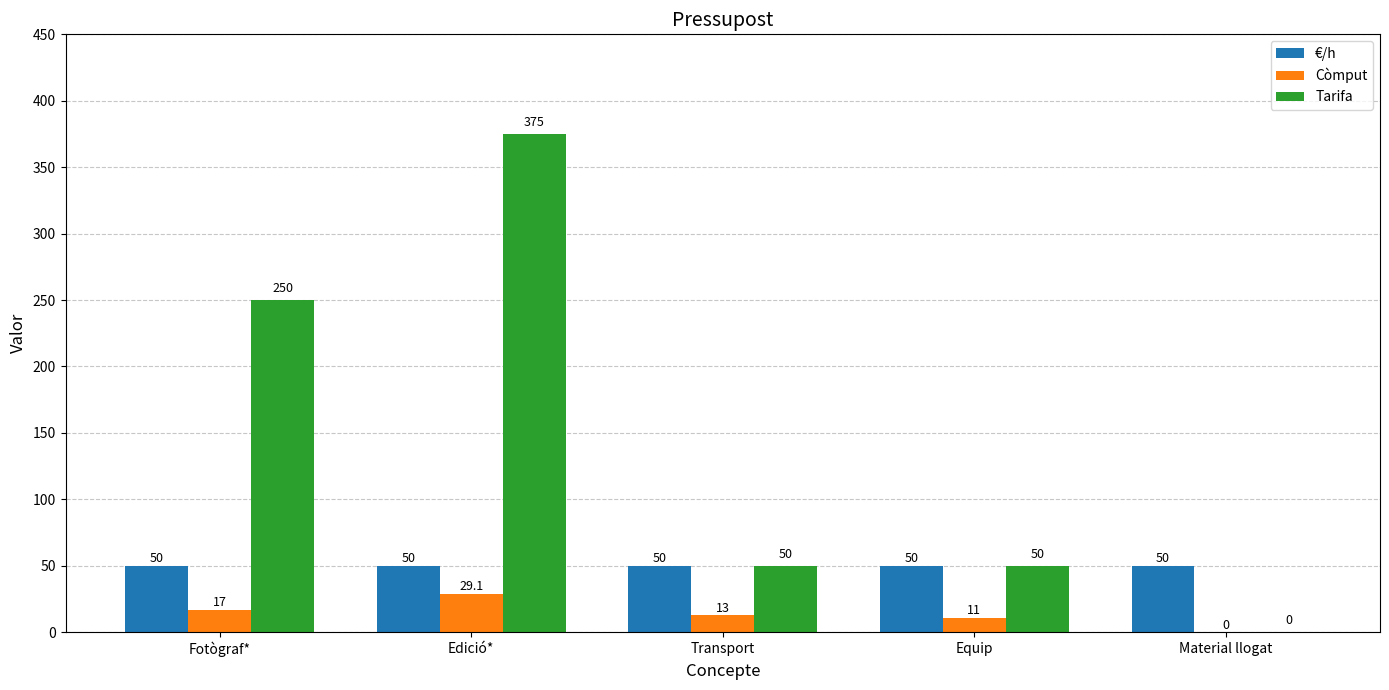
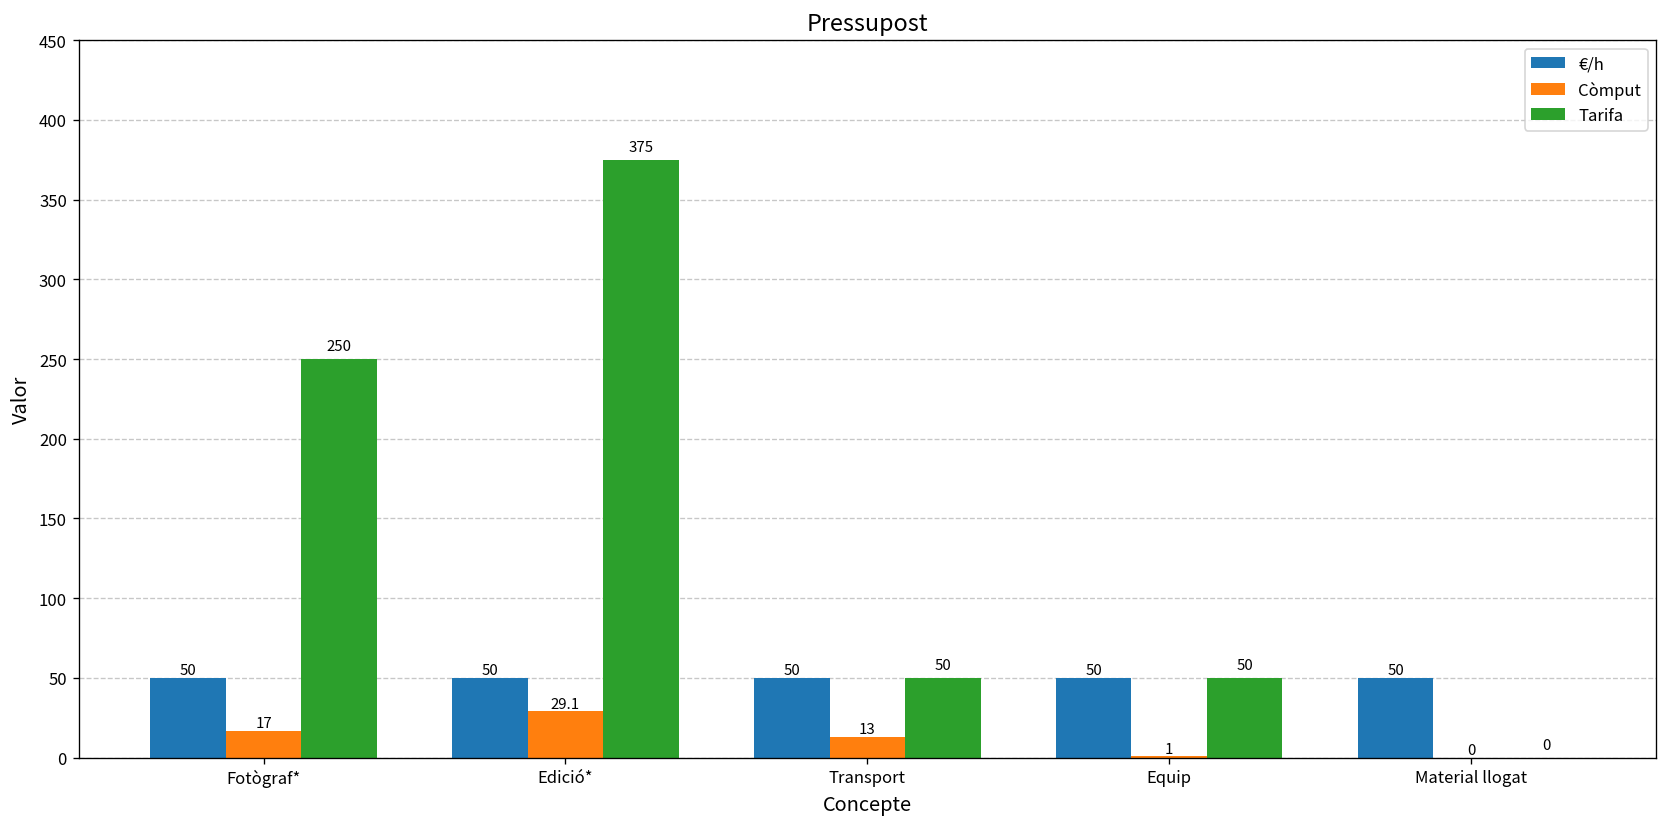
Còmput, Equip: 11 -> 1
